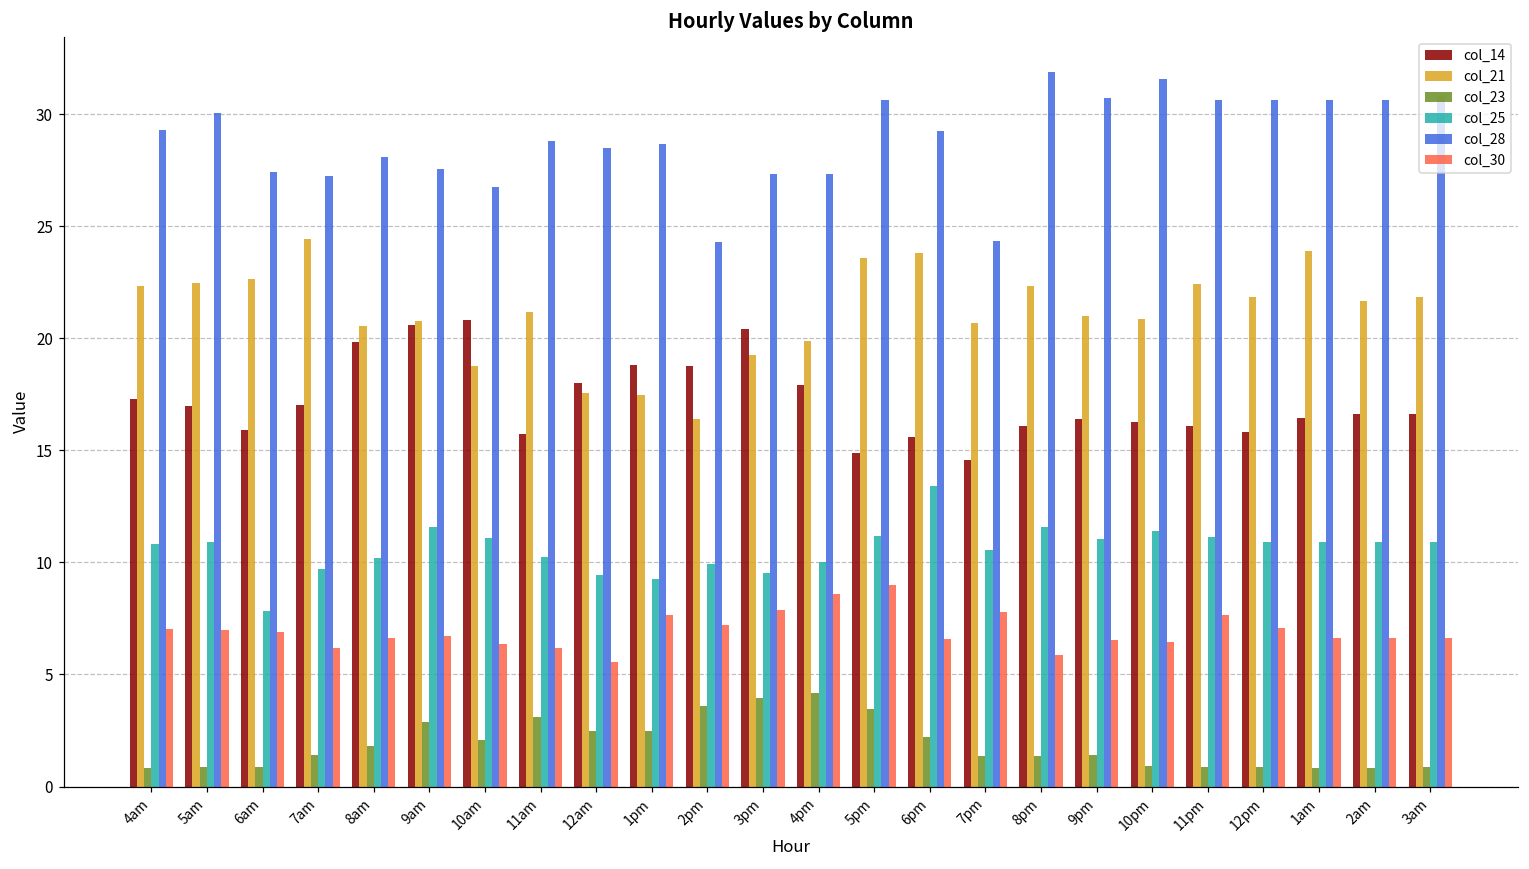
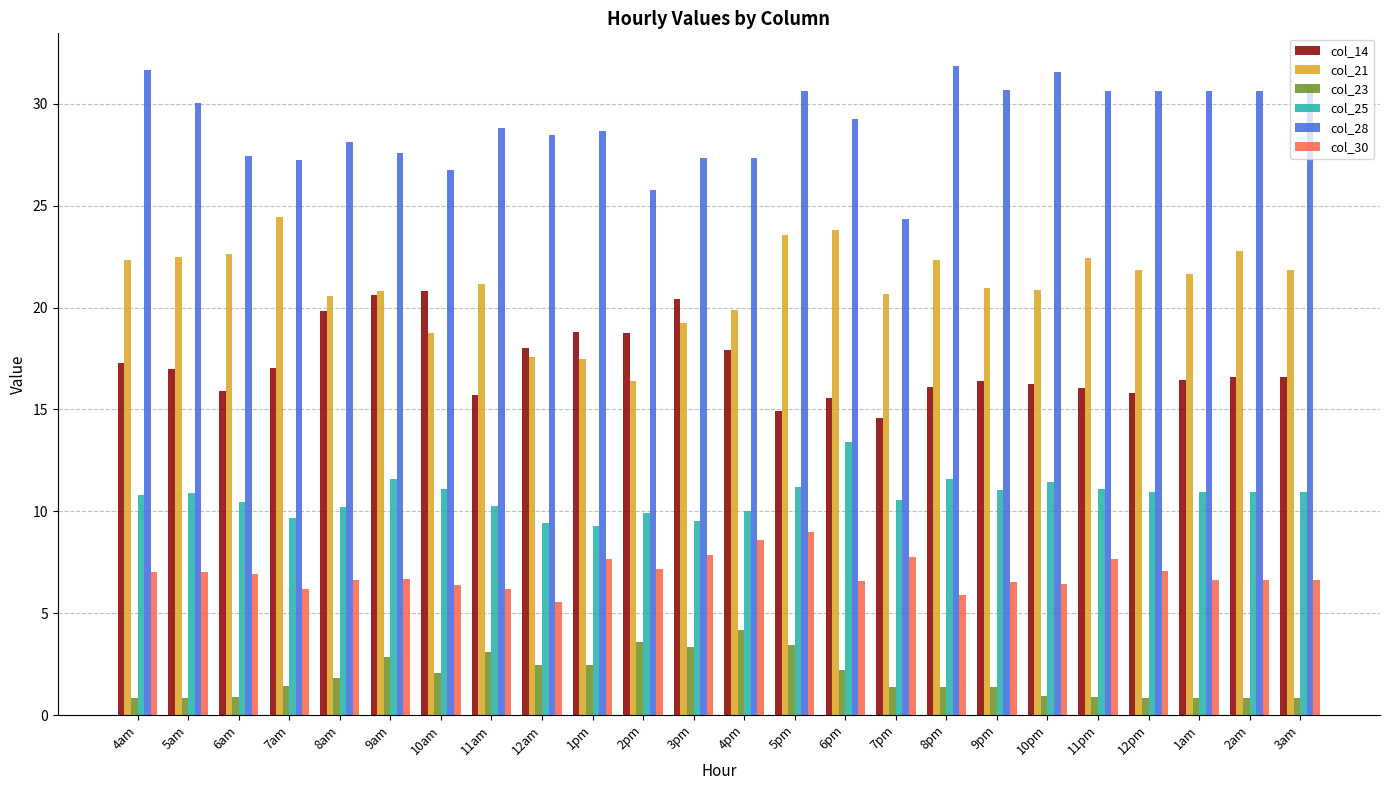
col_28, 4am: 29.3 -> 31.7
col_25, 6am: 7.8 -> 10.5
col_28, 2pm: 24.3 -> 25.8
col_23, 3pm: 3.9 -> 3.3
col_21, 1am: 23.9 -> 21.7
col_21, 2am: 21.7 -> 22.8
